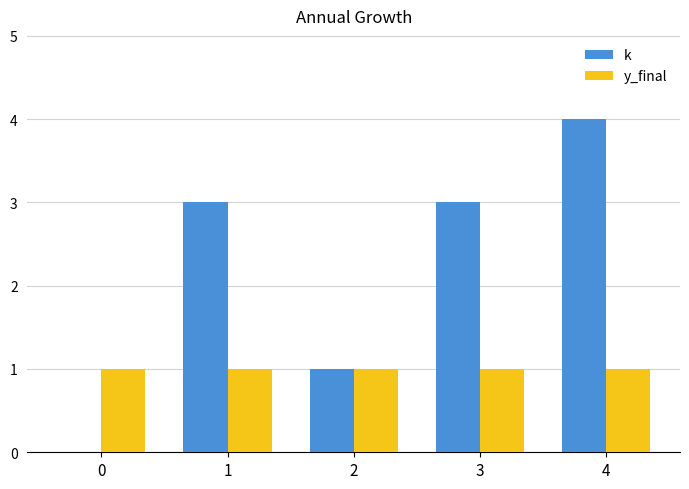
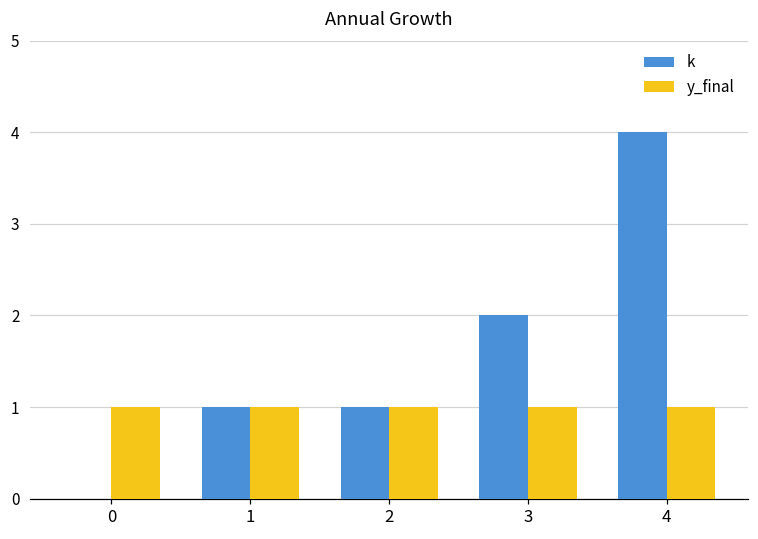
k, 1: 3 -> 1
k, 3: 3 -> 2
